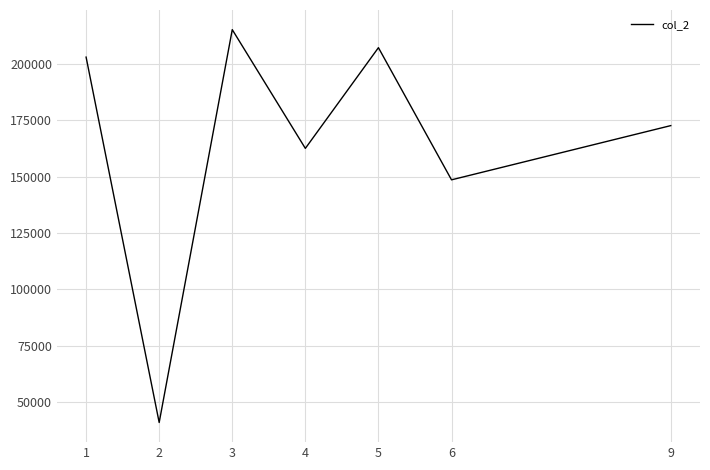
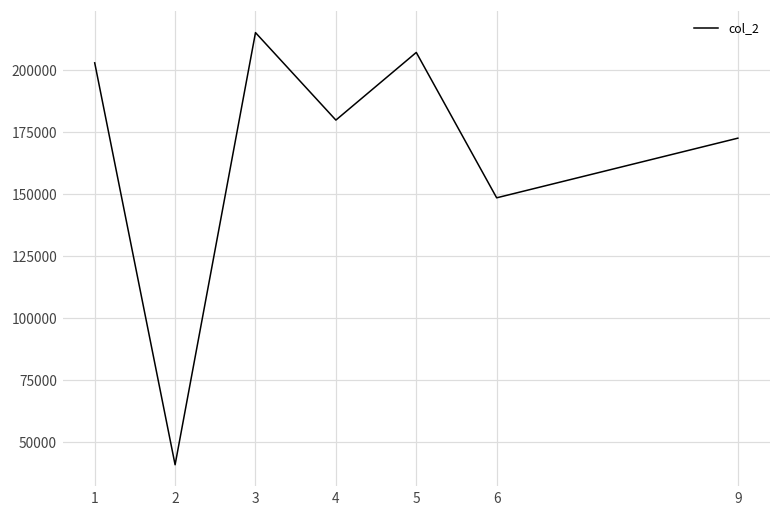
4: 162000 -> 180000
